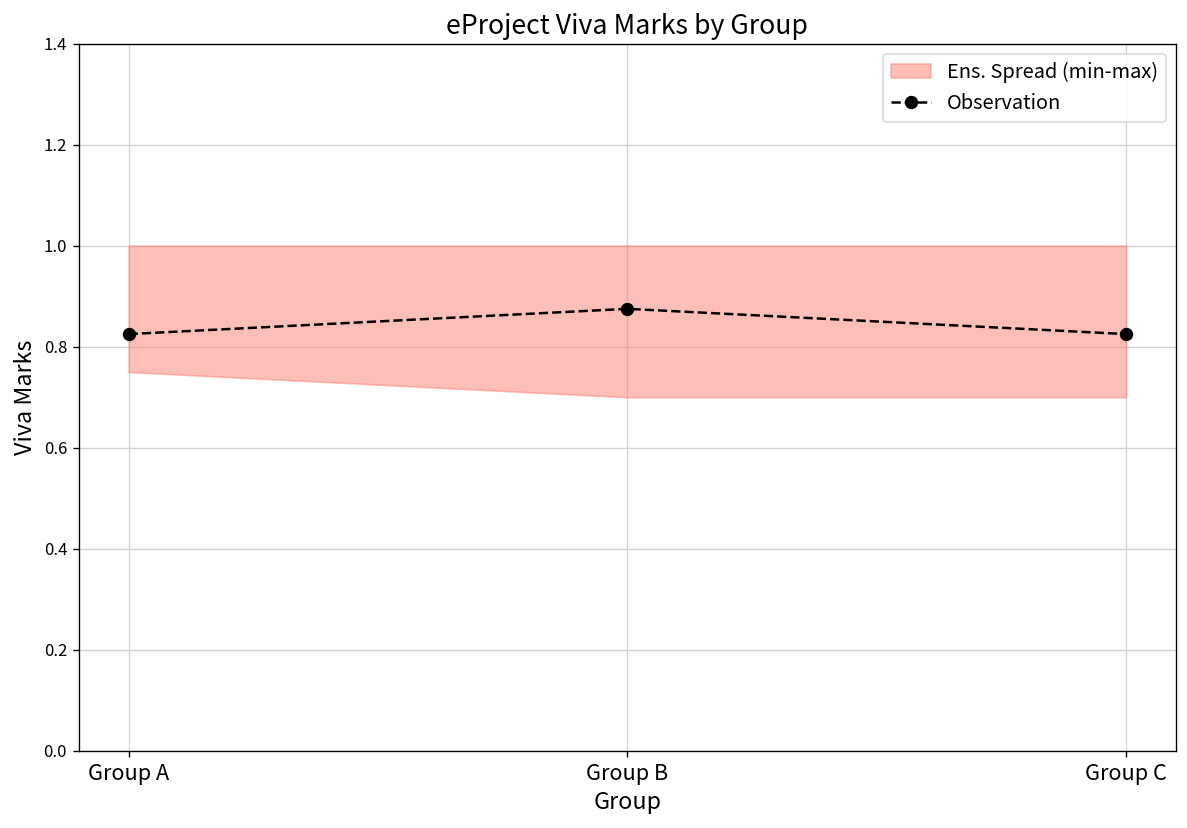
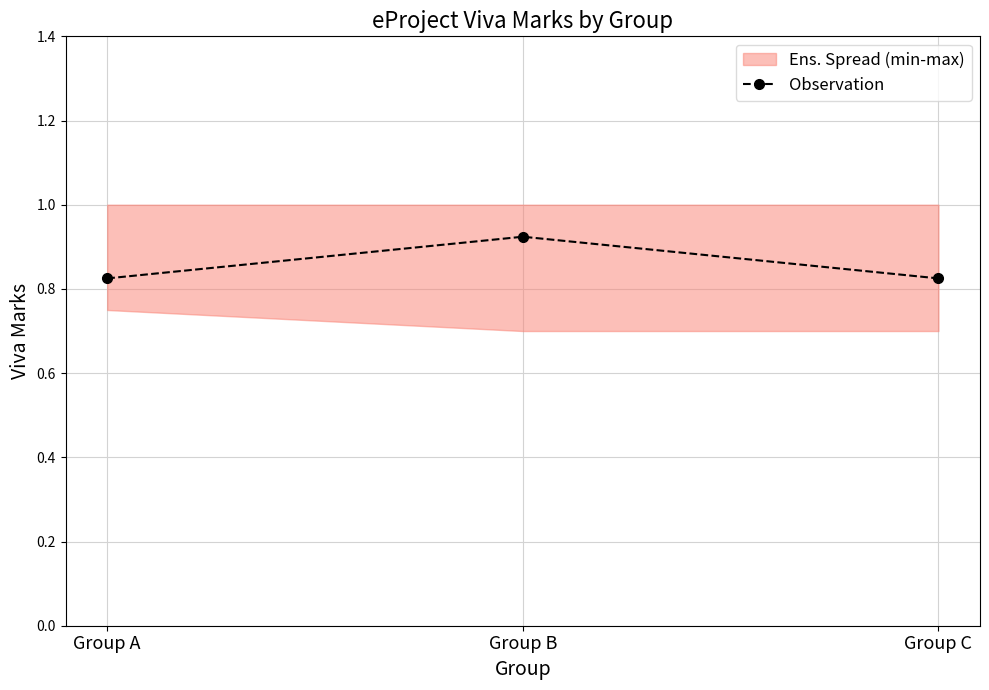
Observation, Group B: 0.88 -> 0.92
